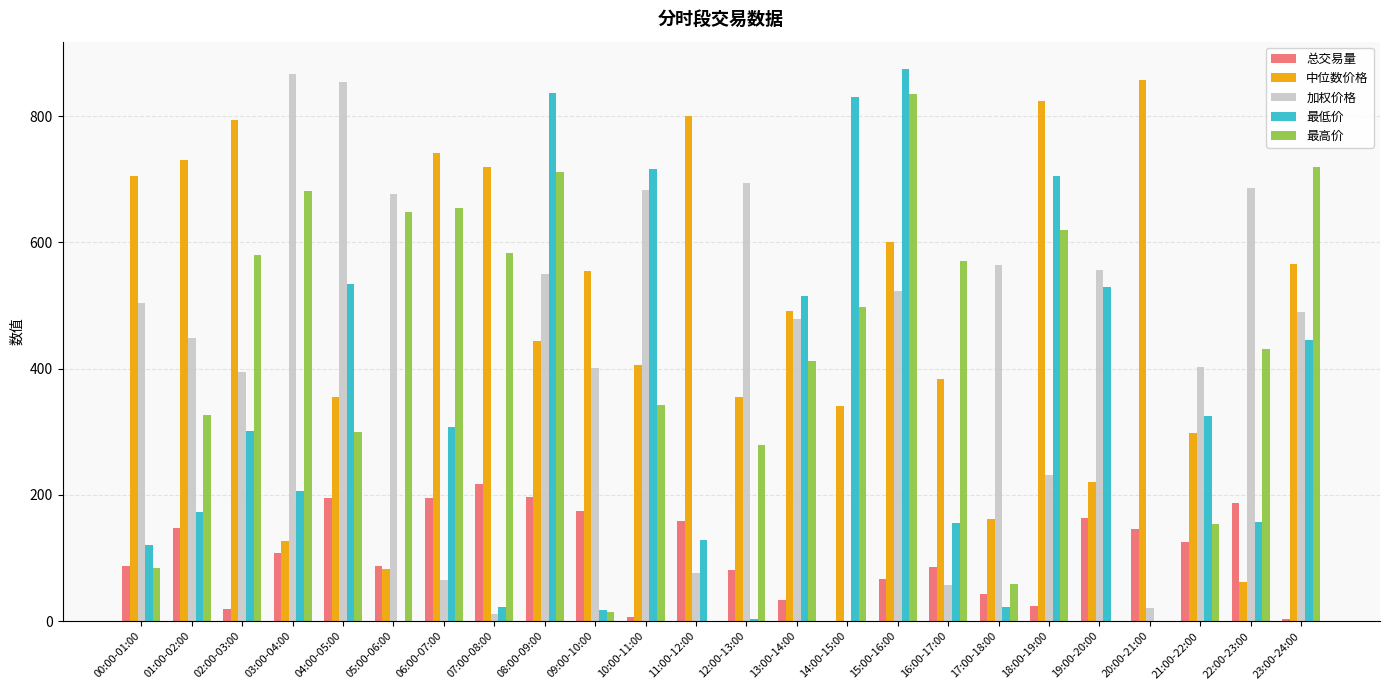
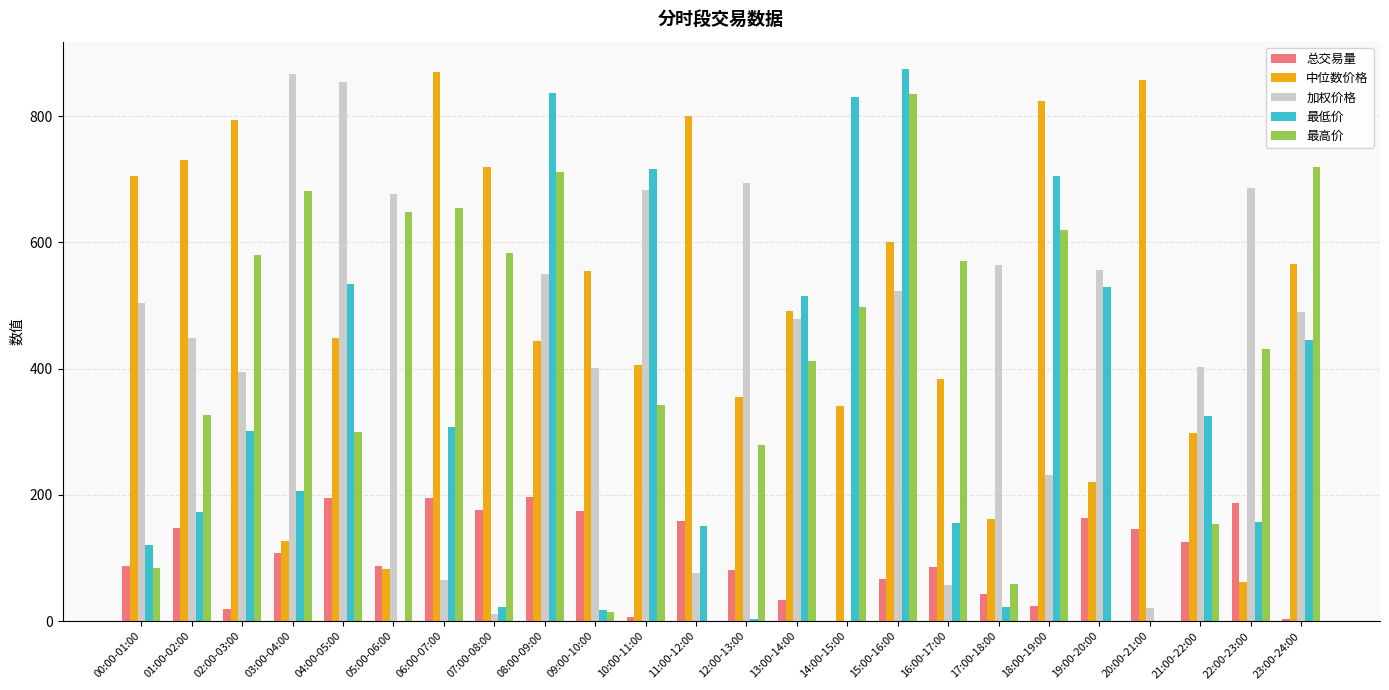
中位数价格, 04:00-05:00: 350 -> 450
中位数价格, 06:00-07:00: 740 -> 870
总交易量, 07:00-08:00: 220 -> 180
最低价, 11:00-12:00: 130 -> 150
